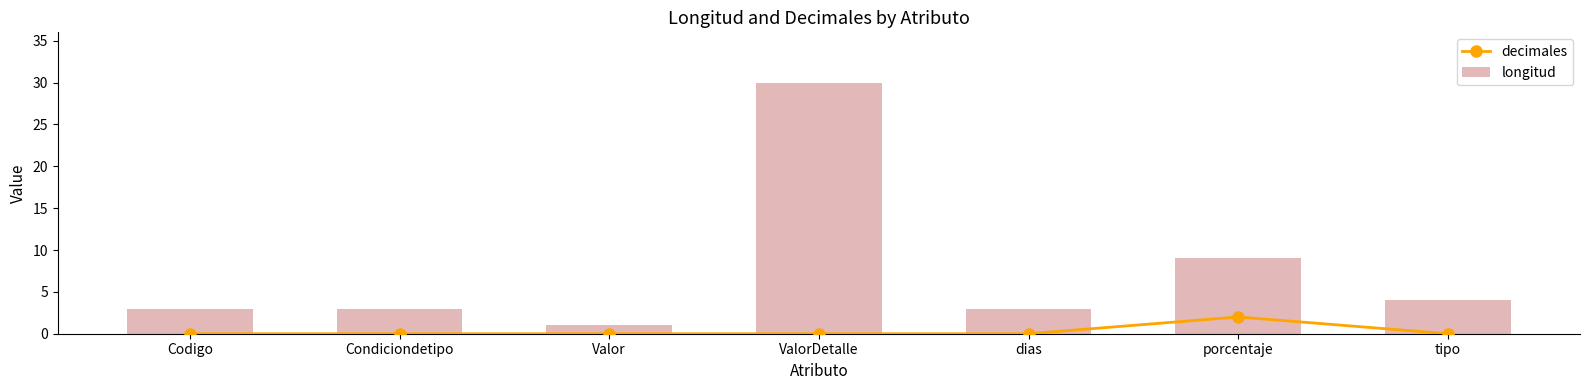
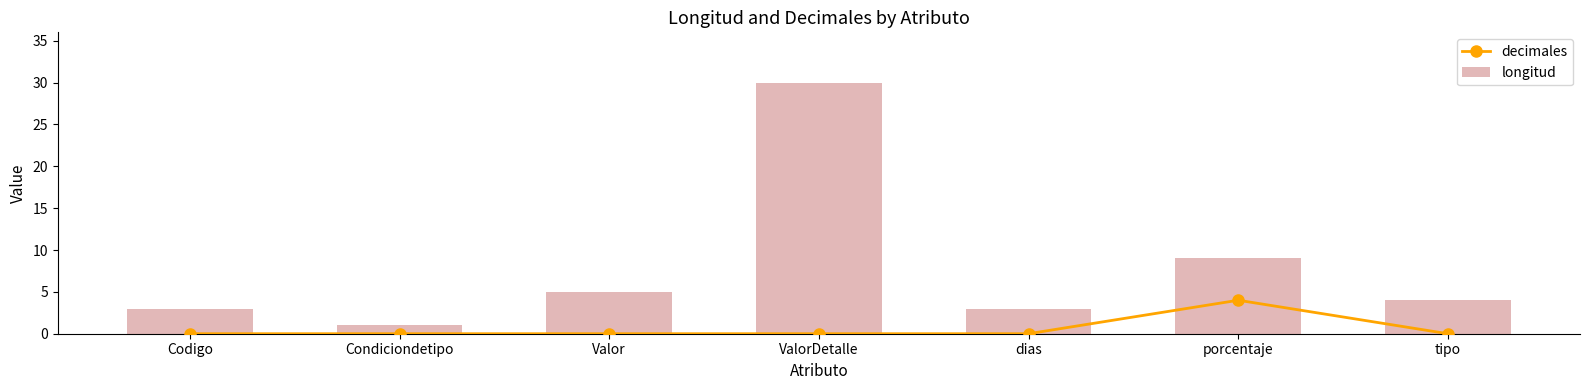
longitud, Condiciondetipo: 3 -> 1
longitud, Valor: 1 -> 5
decimales, porcentaje: 2 -> 4
